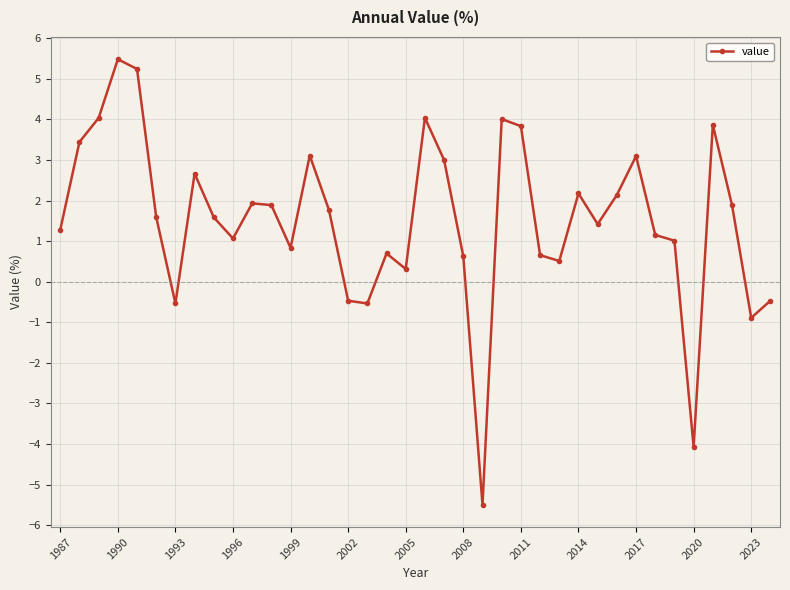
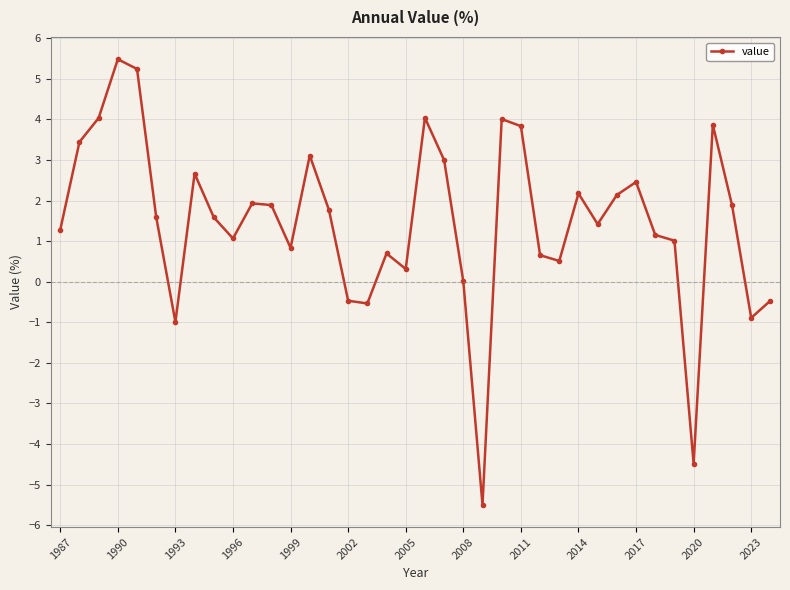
1993: -0.5 -> -1.0
2008: 0.6 -> 0.0
2017: 3.1 -> 2.5
2020: -4.1 -> -4.5
